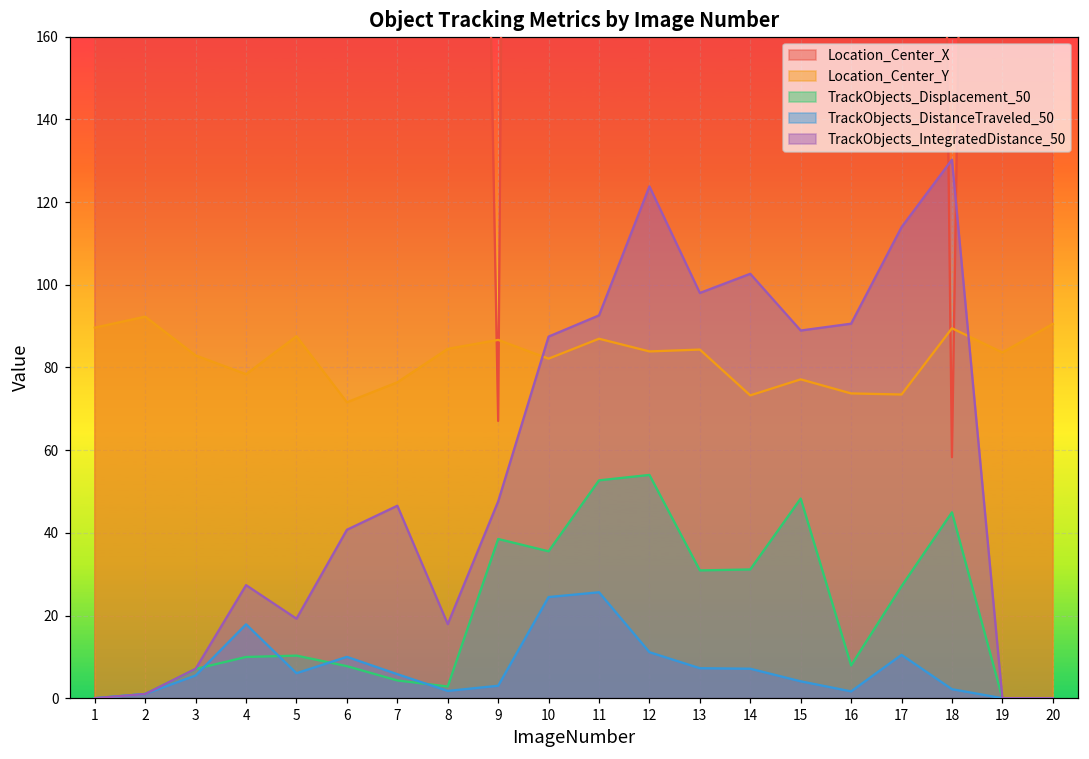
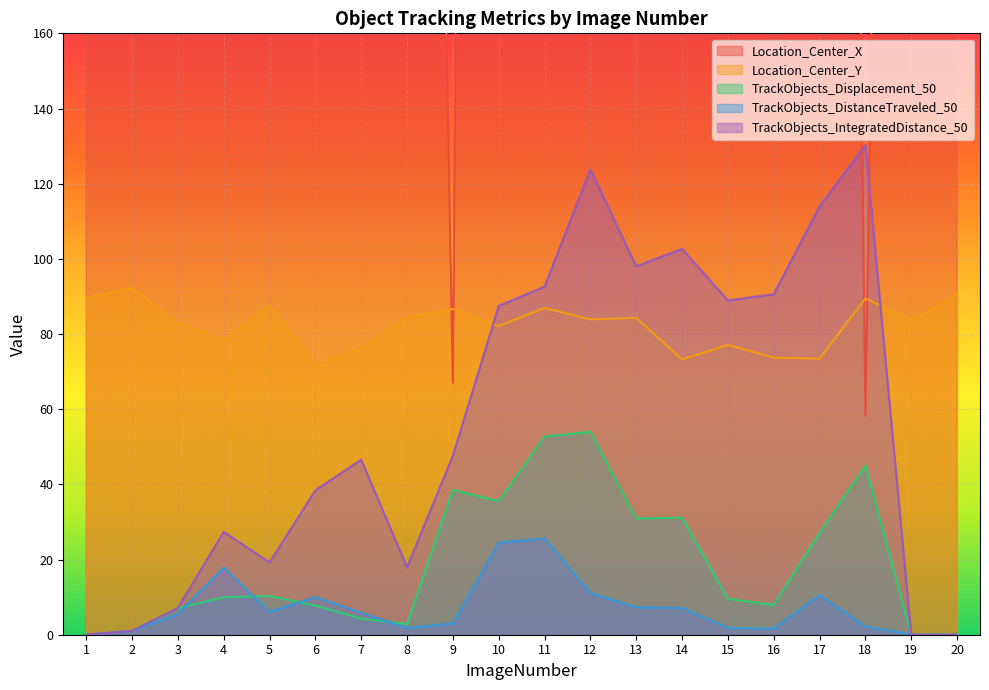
TrackObjects_IntegratedDistance_50, 6: 41 -> 38
TrackObjects_Displacement_50, 15: 48 -> 10
TrackObjects_DistanceTraveled_50, 15: 4 -> 2
